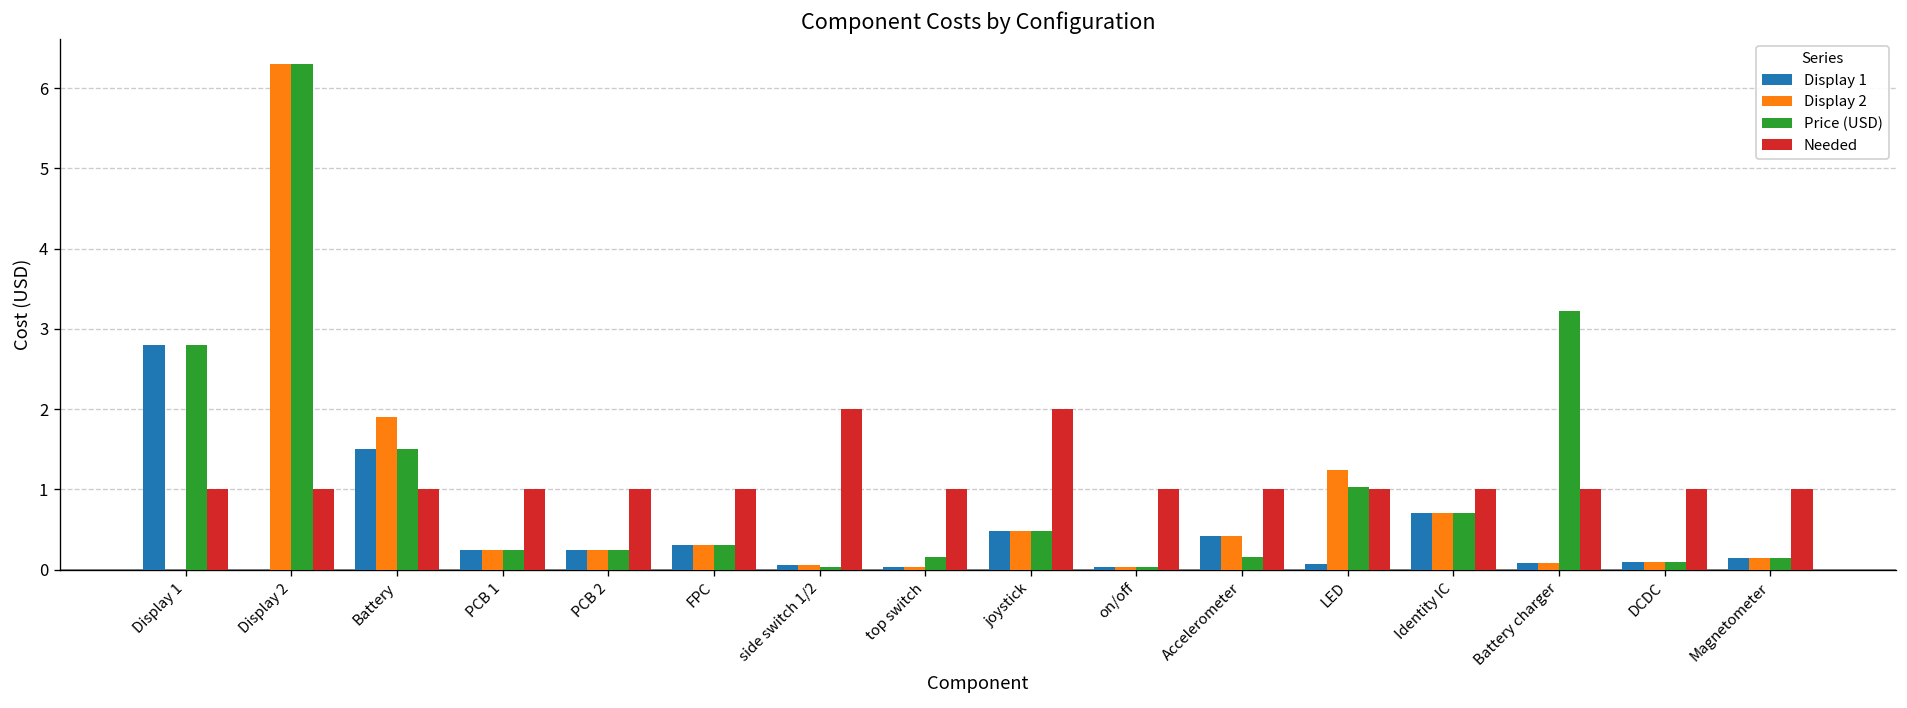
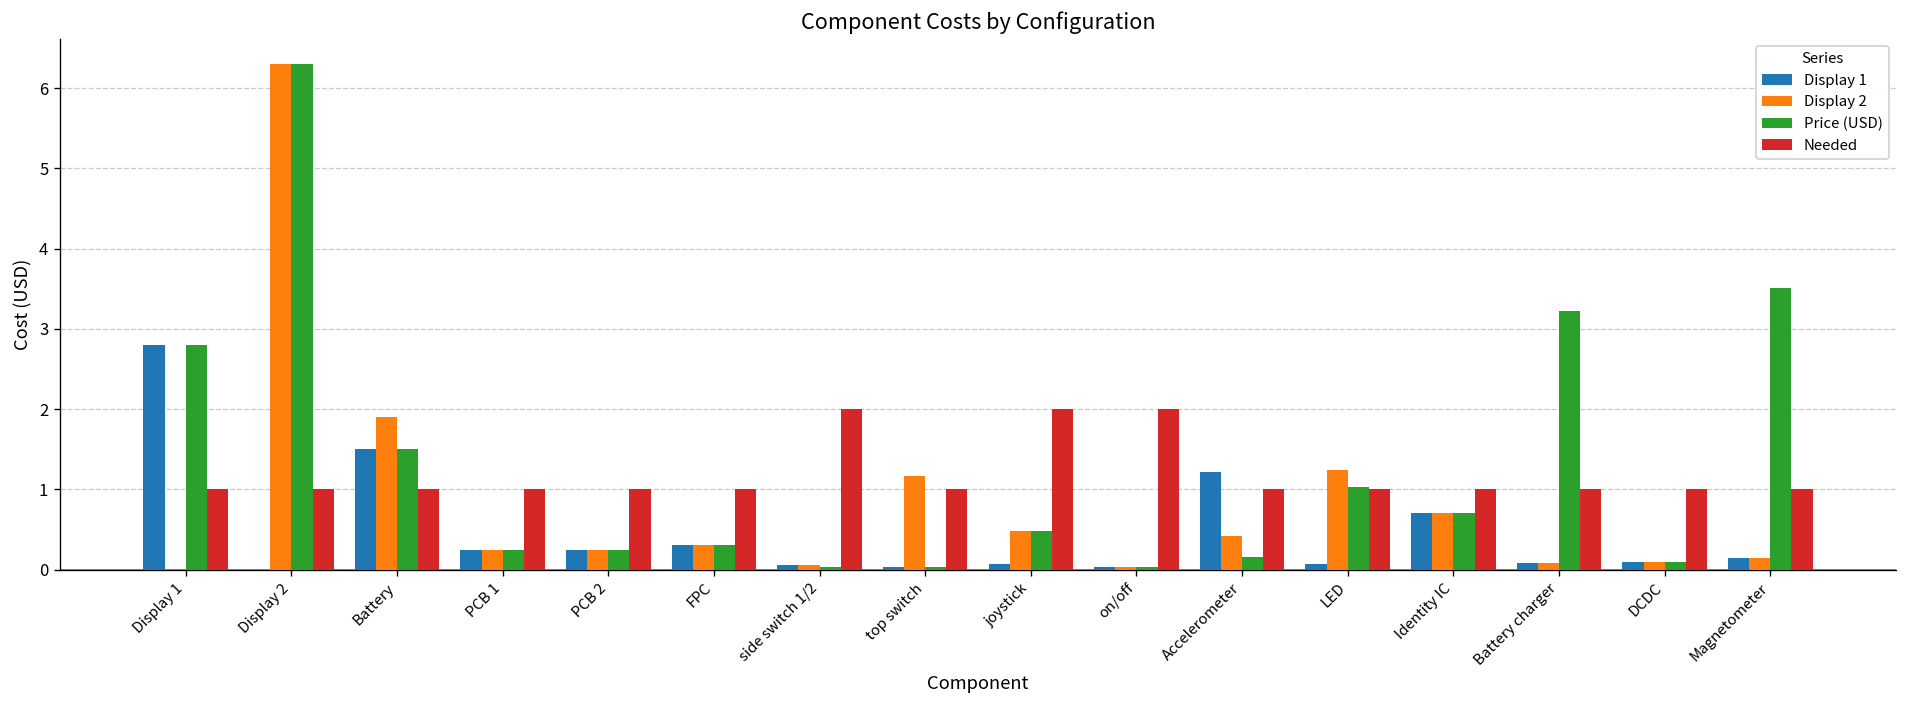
Display 2, top switch: 0.0 -> 1.2
Price (USD), top switch: 0.2 -> 0.0
Display 1, joystick: 0.5 -> 0.1
Needed, on/off: 1 -> 2
Display 1, Accelerometer: 0.4 -> 1.2
Price (USD), Magnetometer: 0.1 -> 3.5
